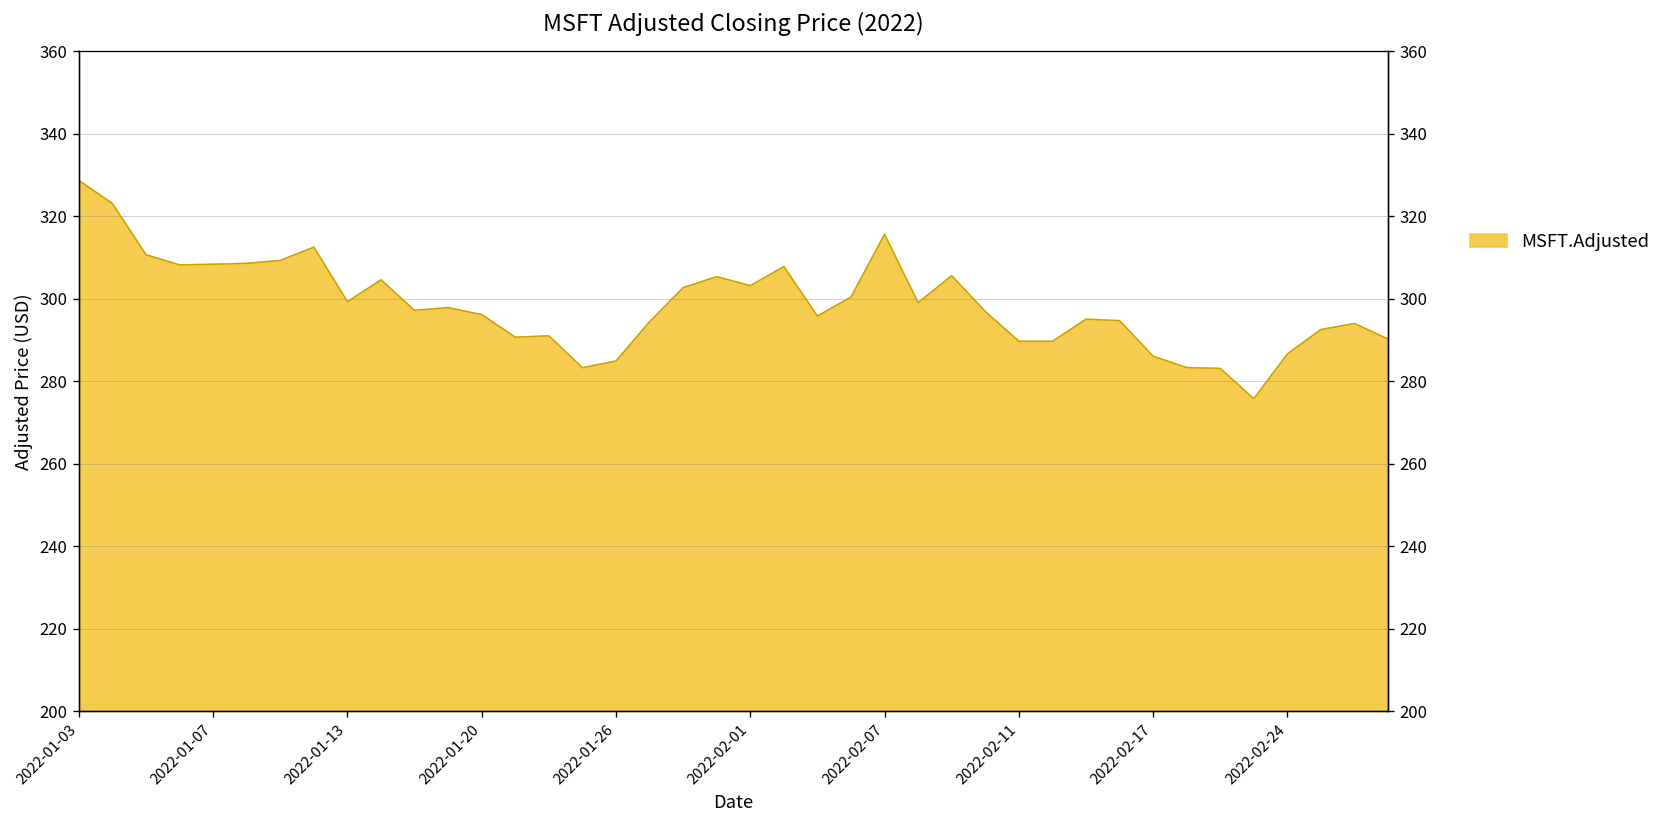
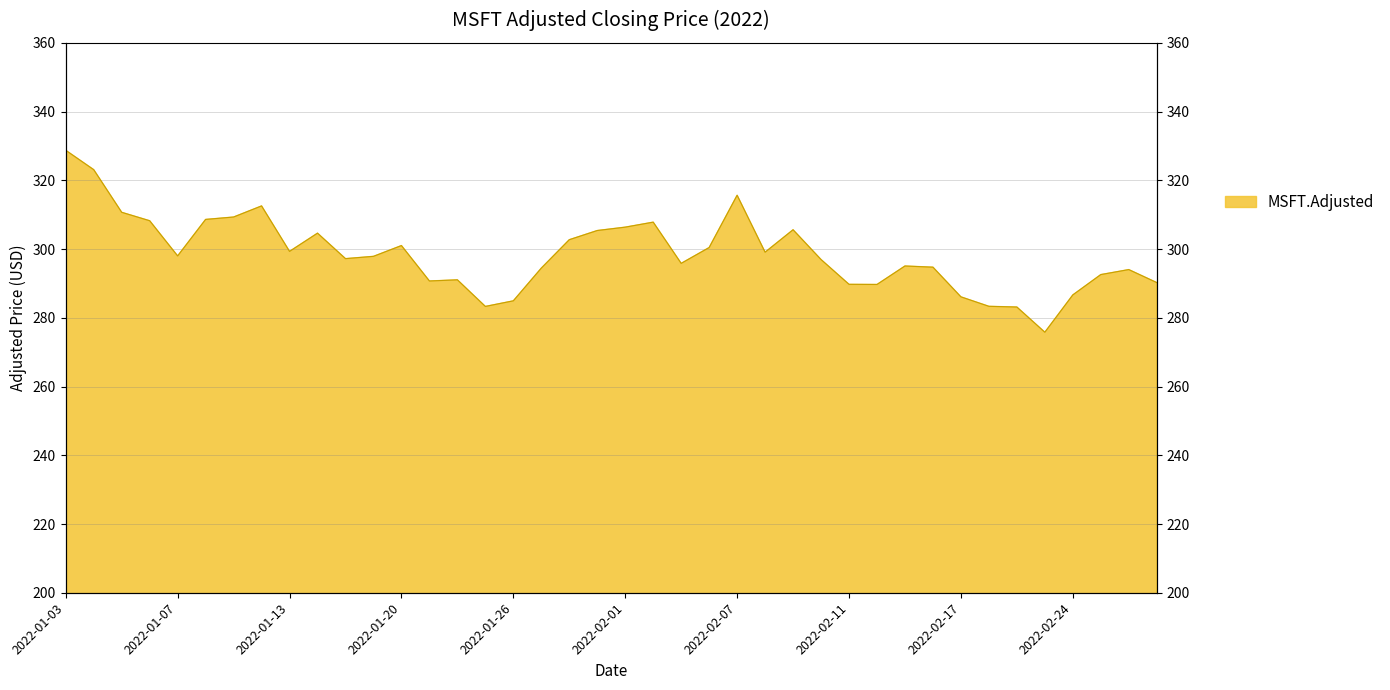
2022-01-07: 308 -> 298
2022-01-20: 296 -> 301
2022-02-01: 303 -> 306
